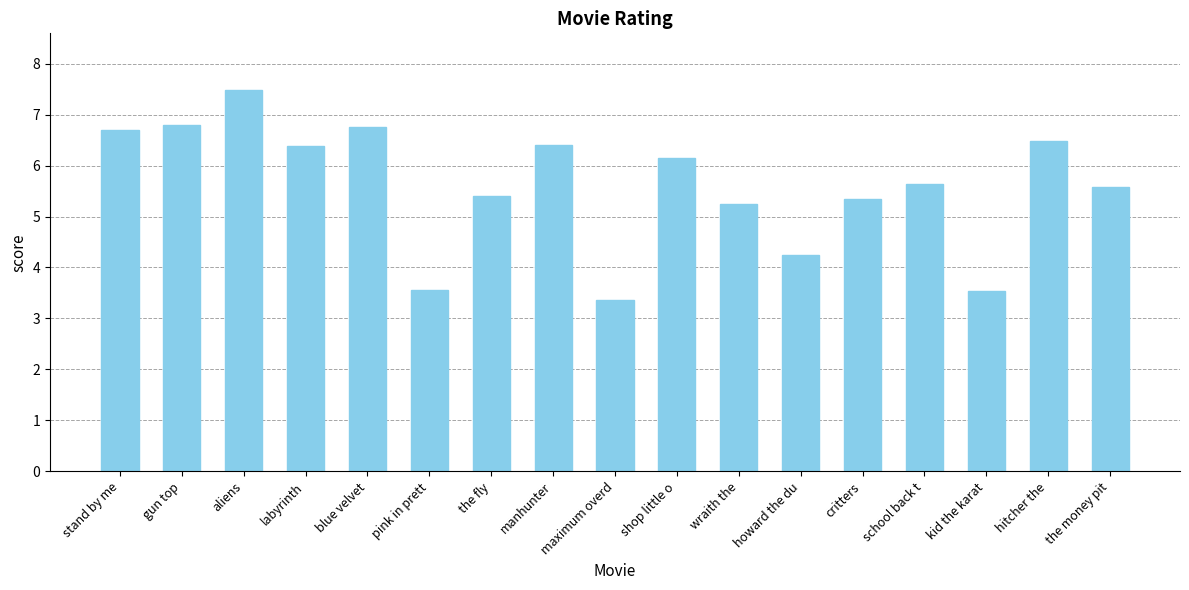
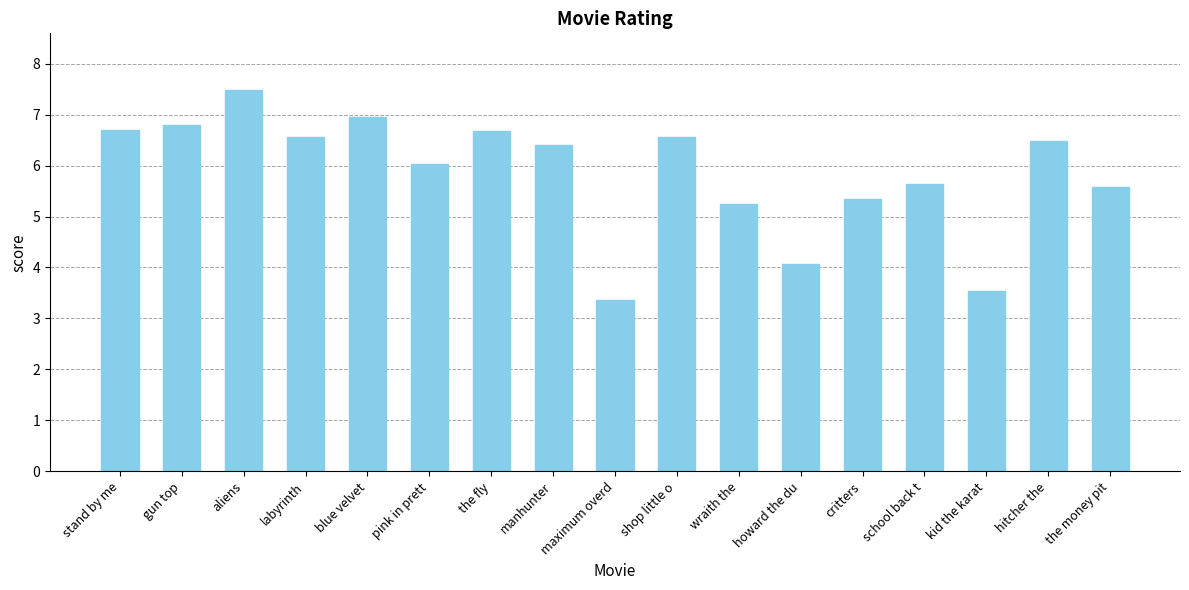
labyrinth: 6.4 -> 6.6
blue velvet: 6.8 -> 6.9
pink in prett: 3.6 -> 6.0
the fly: 5.4 -> 6.7
shop little o: 6.1 -> 6.6
howard the du: 4.2 -> 4.1
